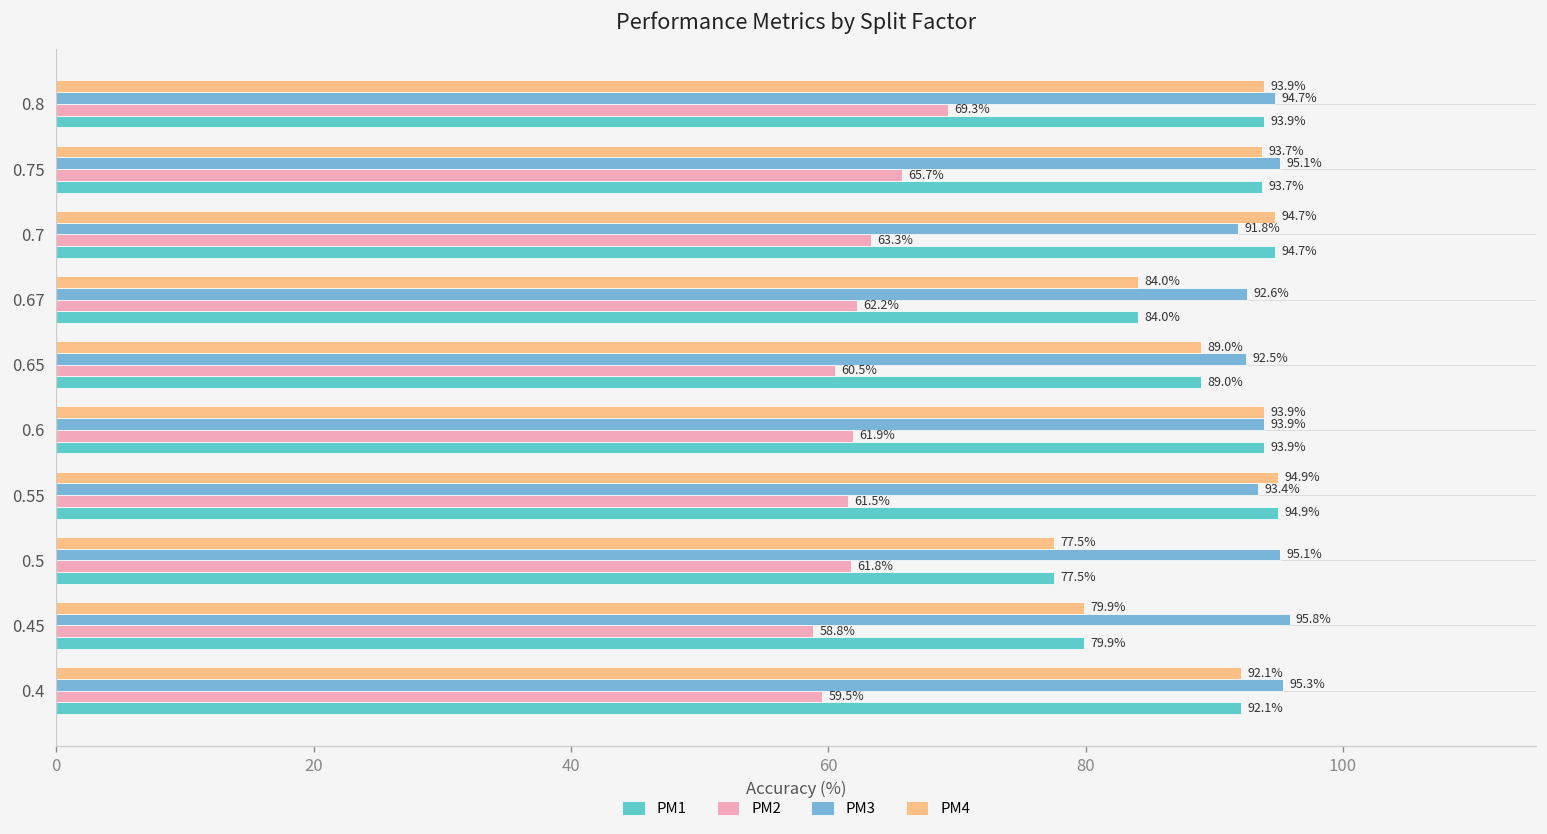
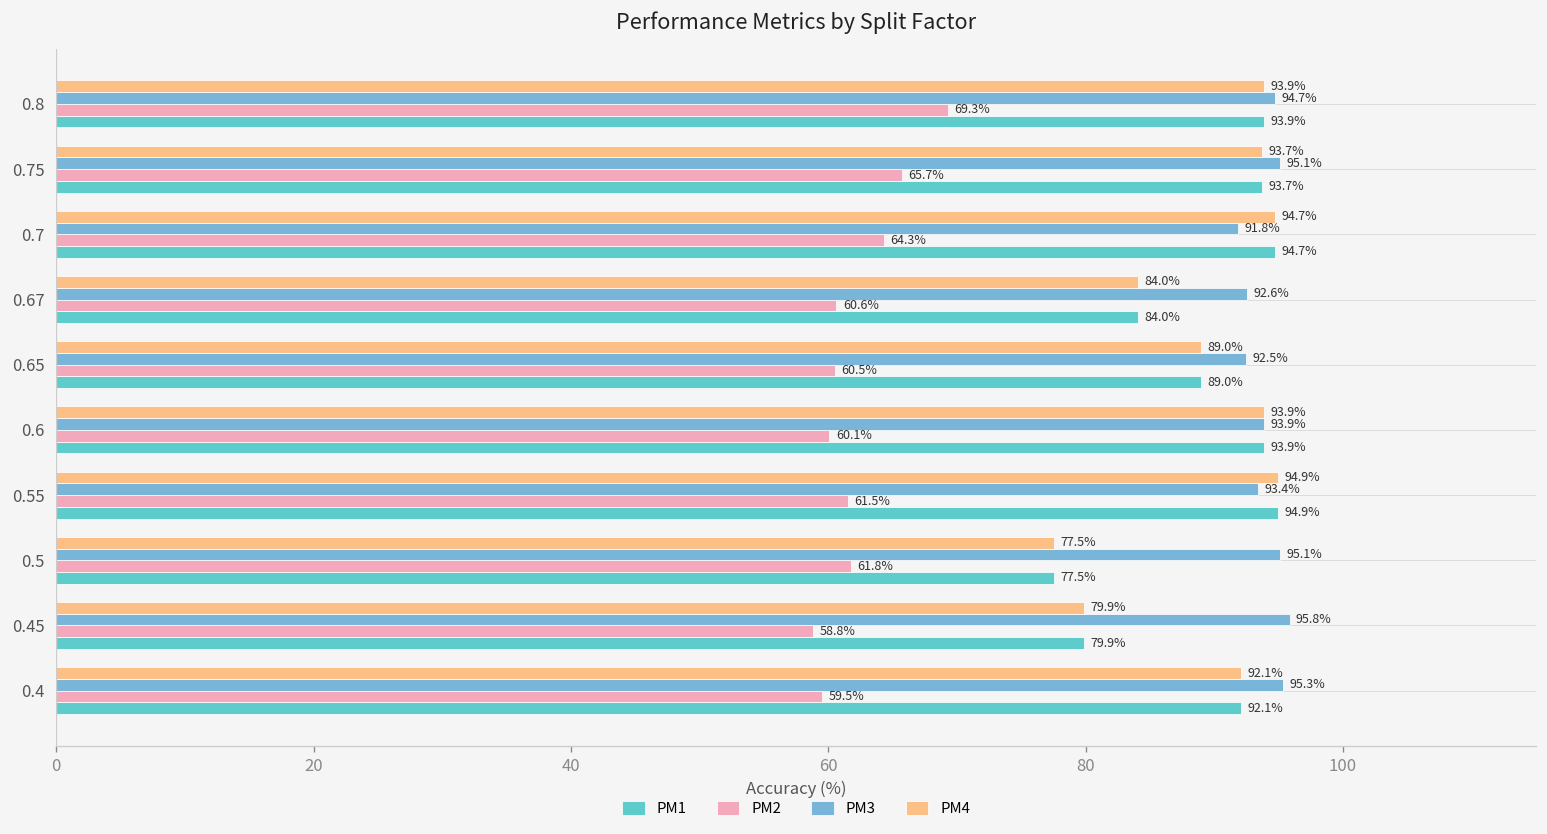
PM2, 0.7: 63.3% -> 64.3%
PM2, 0.67: 62.2% -> 60.6%
PM2, 0.6: 61.9% -> 60.1%
